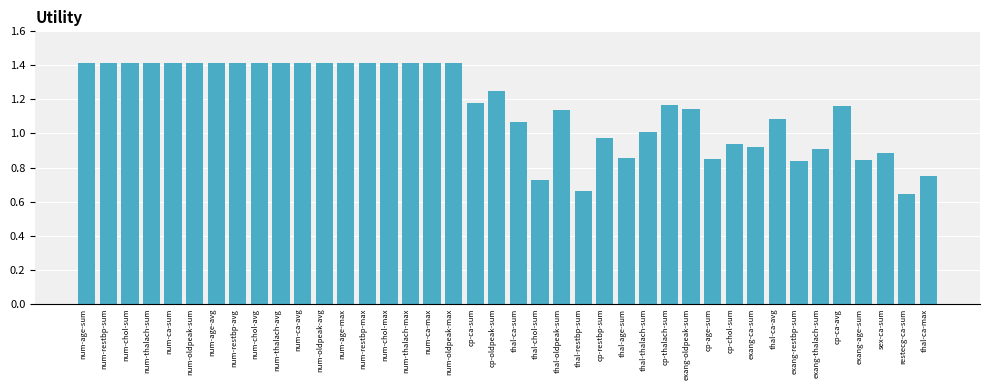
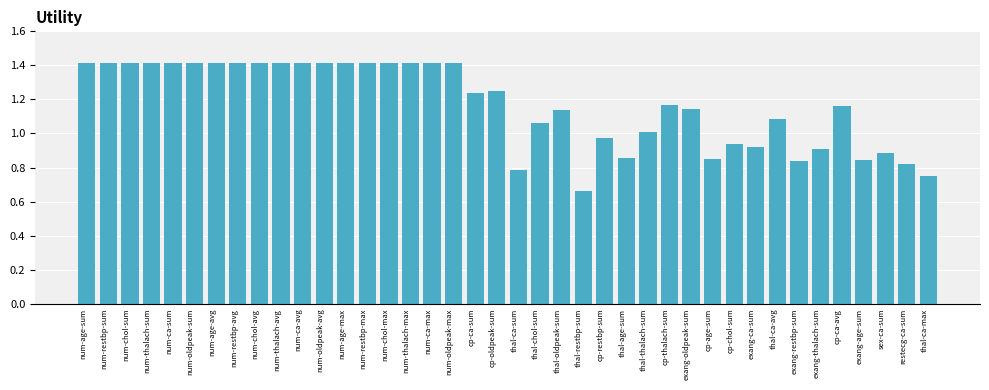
cp-ca-sum: 1.18 -> 1.24
thal-ca-sum: 1.07 -> 0.79
thal-chol-sum: 0.73 -> 1.06
restecg-ca-sum: 0.65 -> 0.82
